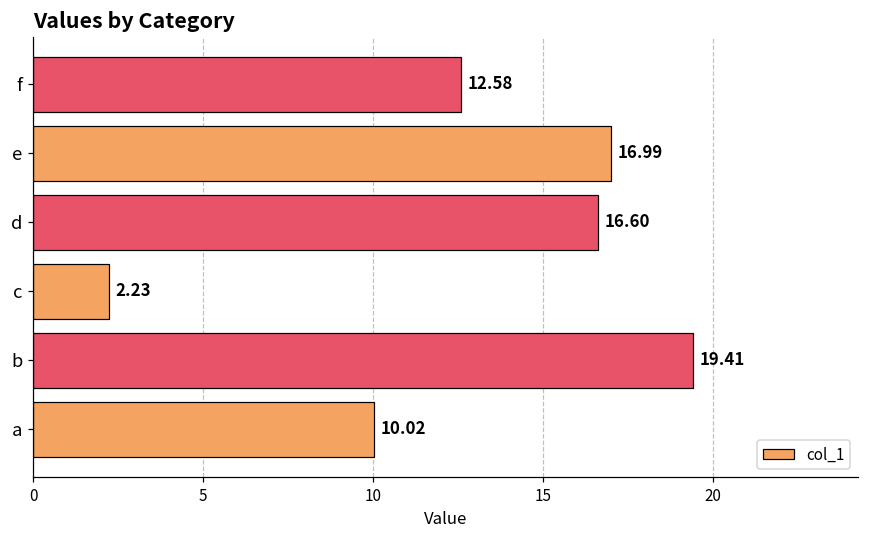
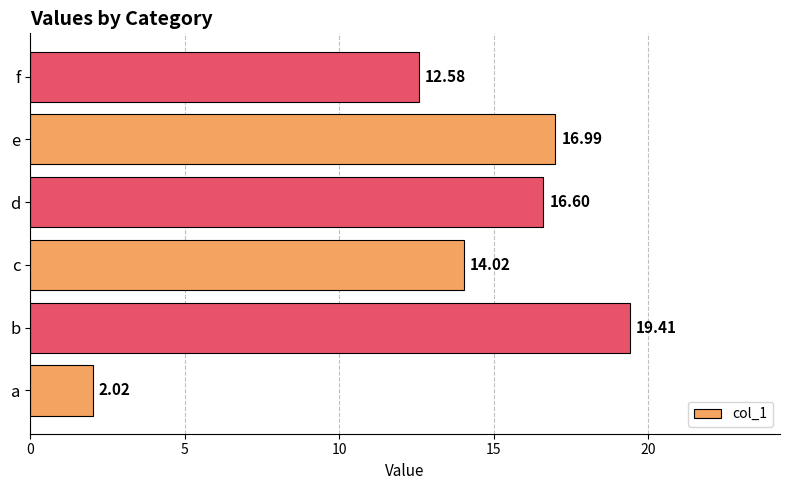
c: 2.23 -> 14.02
a: 10.02 -> 2.02
